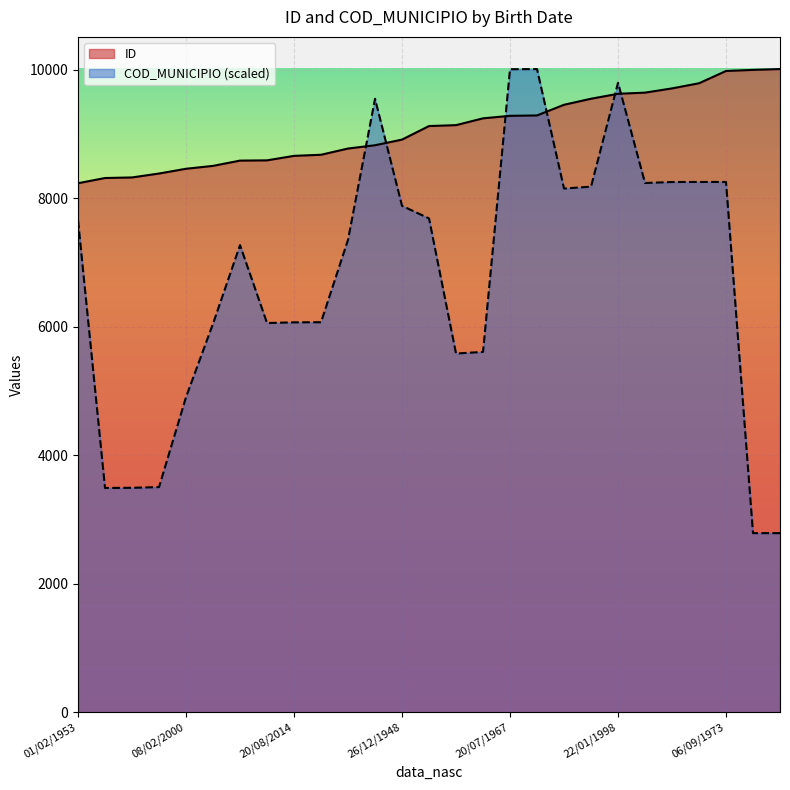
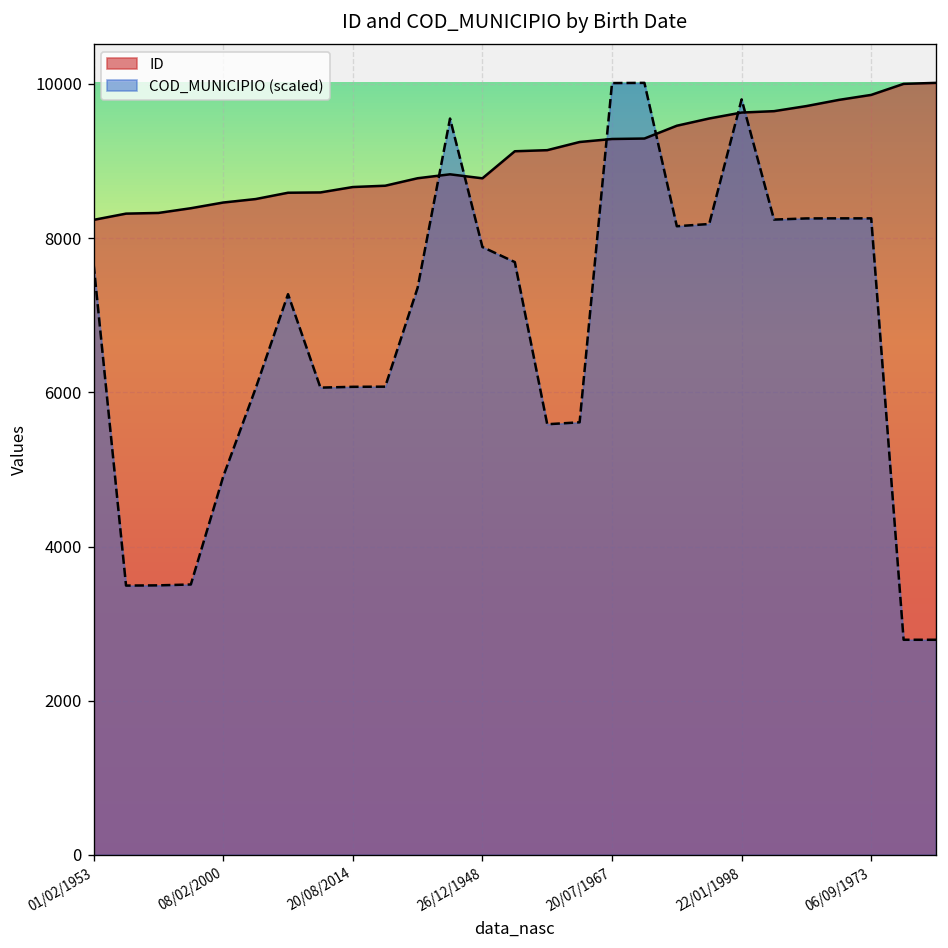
ID, 26/12/1948: 8900 -> 8800
ID, 06/09/1973: 10000 -> 9900
